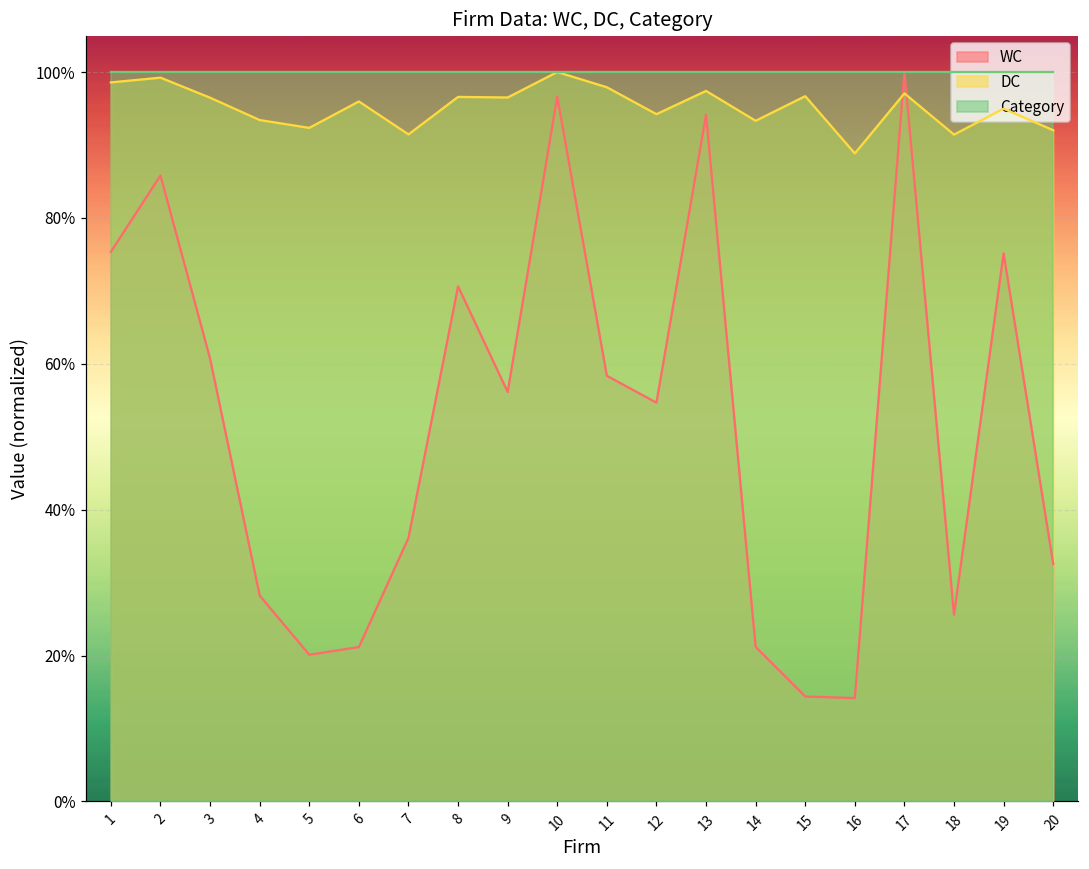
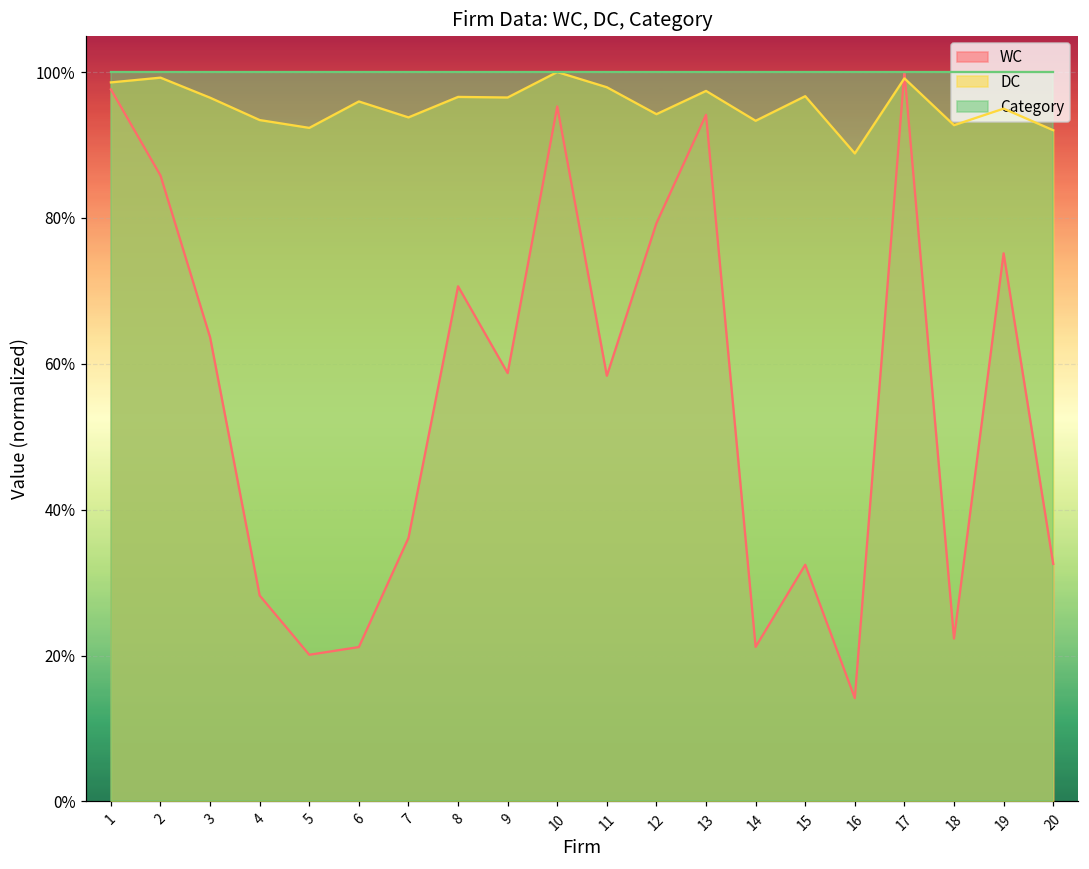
WC, 1: 75% -> 98%
WC, 3: 61% -> 64%
DC, 7: 91% -> 94%
WC, 9: 56% -> 59%
WC, 10: 97% -> 95%
WC, 12: 55% -> 79%
WC, 15: 14% -> 32%
DC, 17: 97% -> 99%
WC, 18: 26% -> 22%
DC, 18: 91% -> 93%
